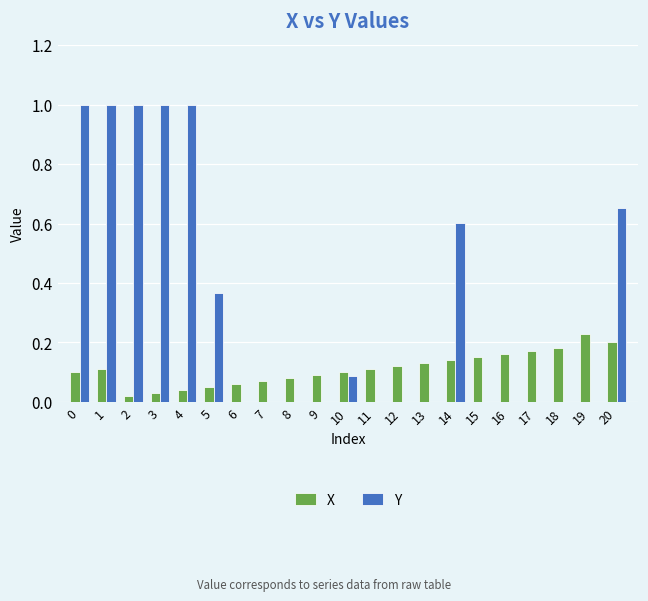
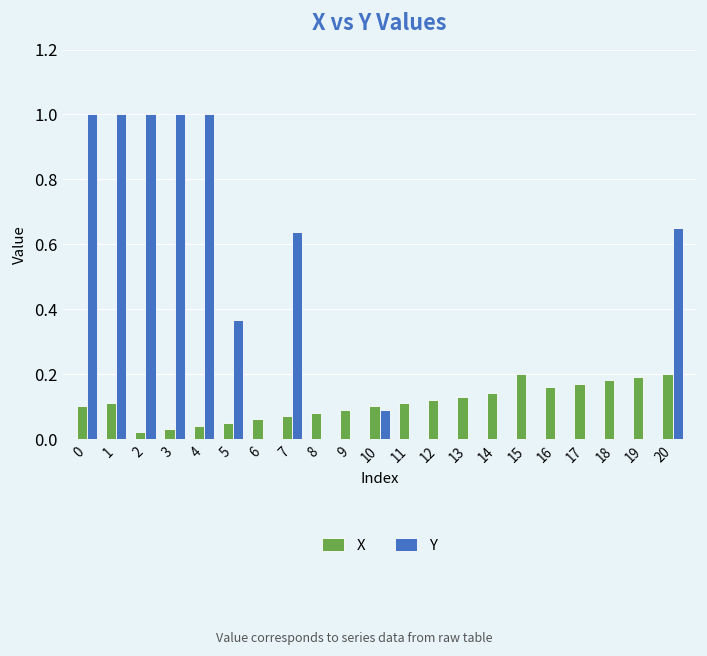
Y, 7: 0.00 -> 0.64
Y, 14: 0.60 -> 0.00
X, 15: 0.15 -> 0.20
X, 19: 0.23 -> 0.19
